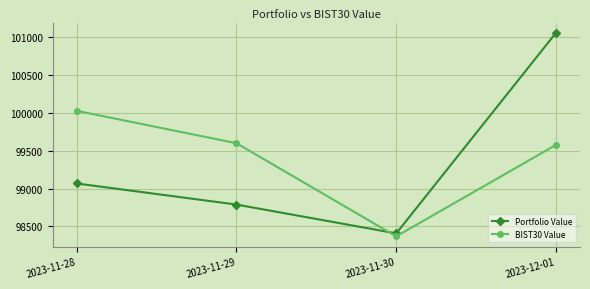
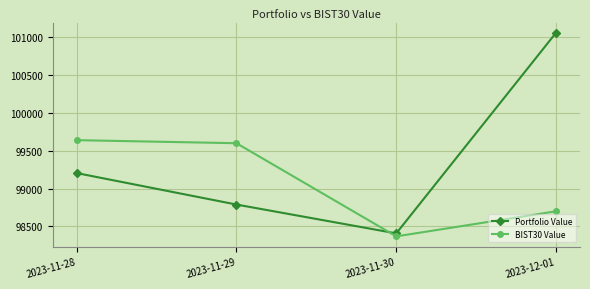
Portfolio Value, 2023-11-28: 99100 -> 99200
BIST30 Value, 2023-11-28: 100000 -> 99600
BIST30 Value, 2023-12-01: 99600 -> 98700
